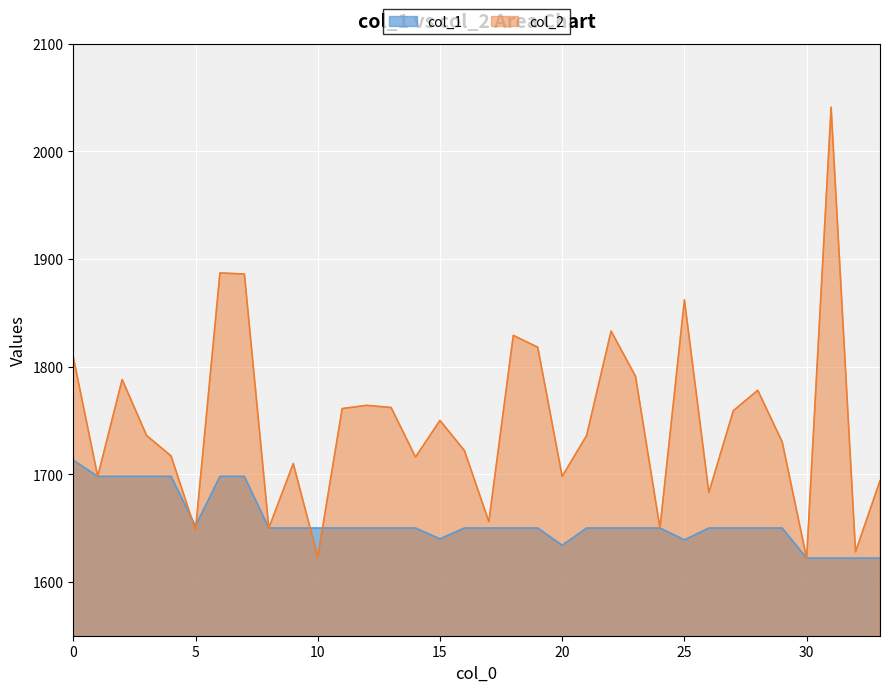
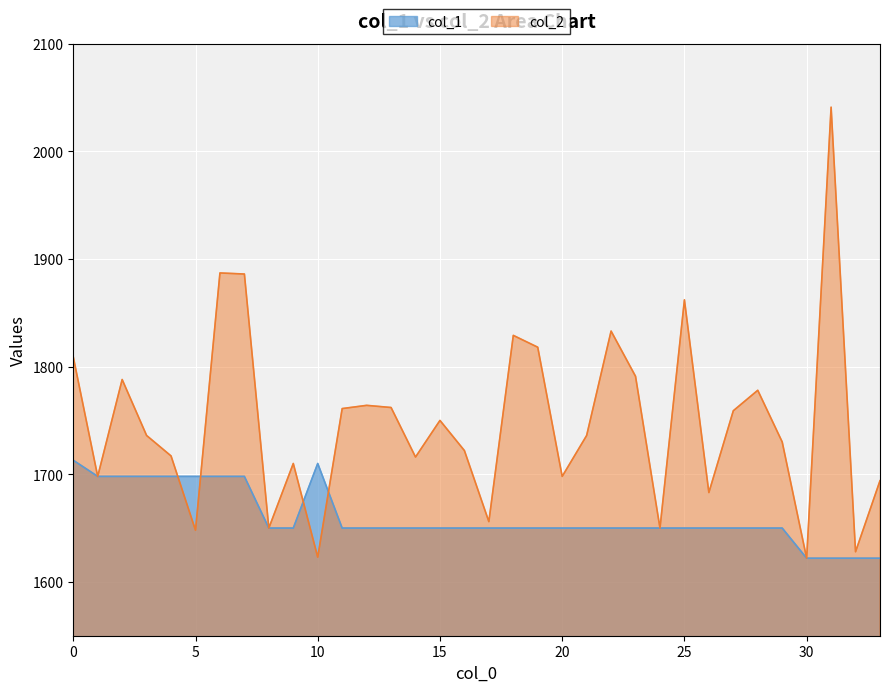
col_1, 5: 1652 -> 1698
col_1, 10: 1650 -> 1710
col_1, 15: 1640 -> 1650
col_1, 20: 1634 -> 1650
col_1, 25: 1639 -> 1650
